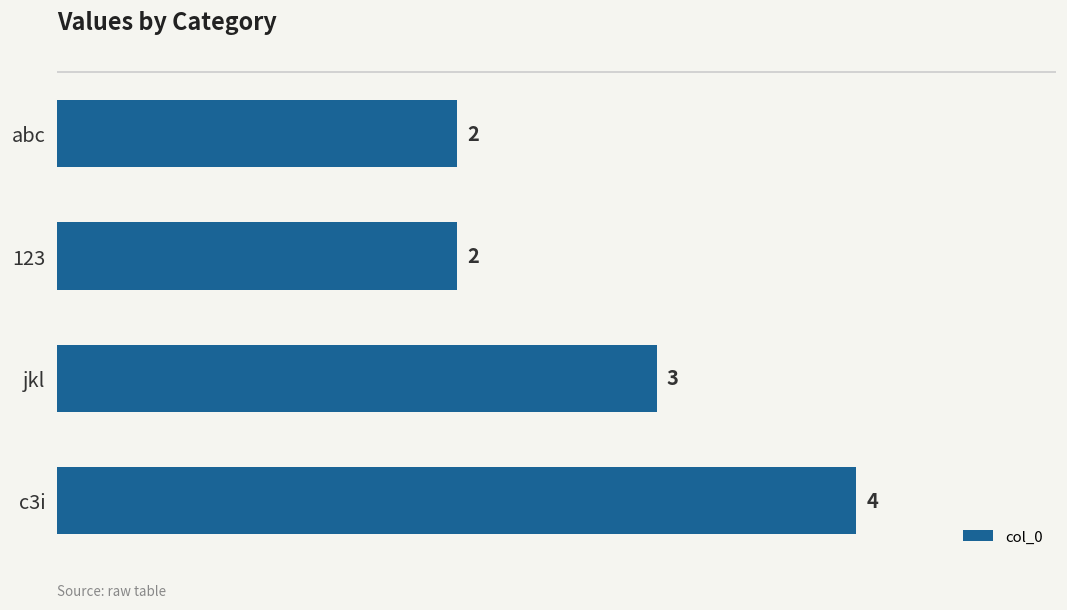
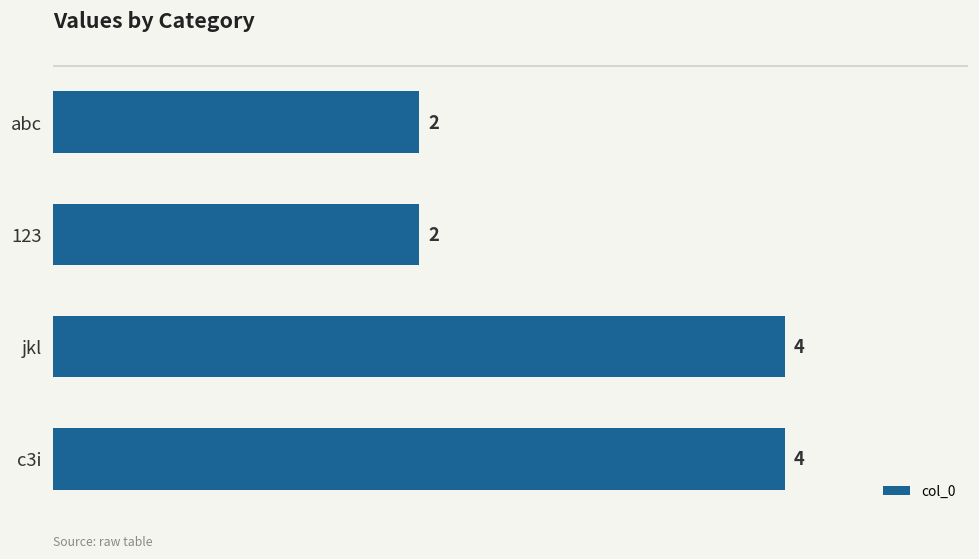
jkl: 3 -> 4
